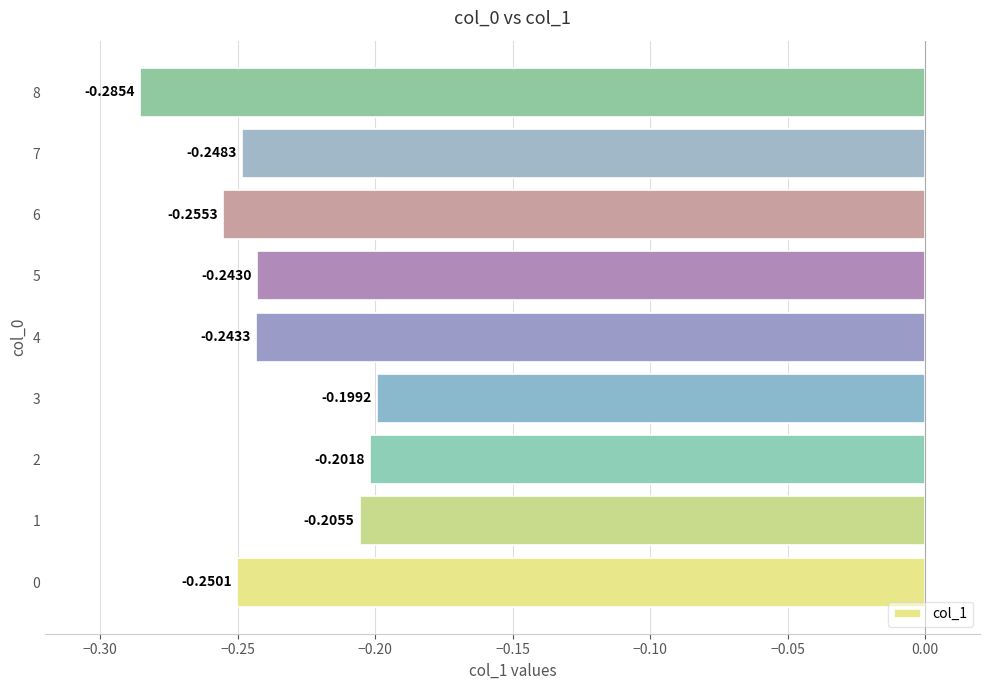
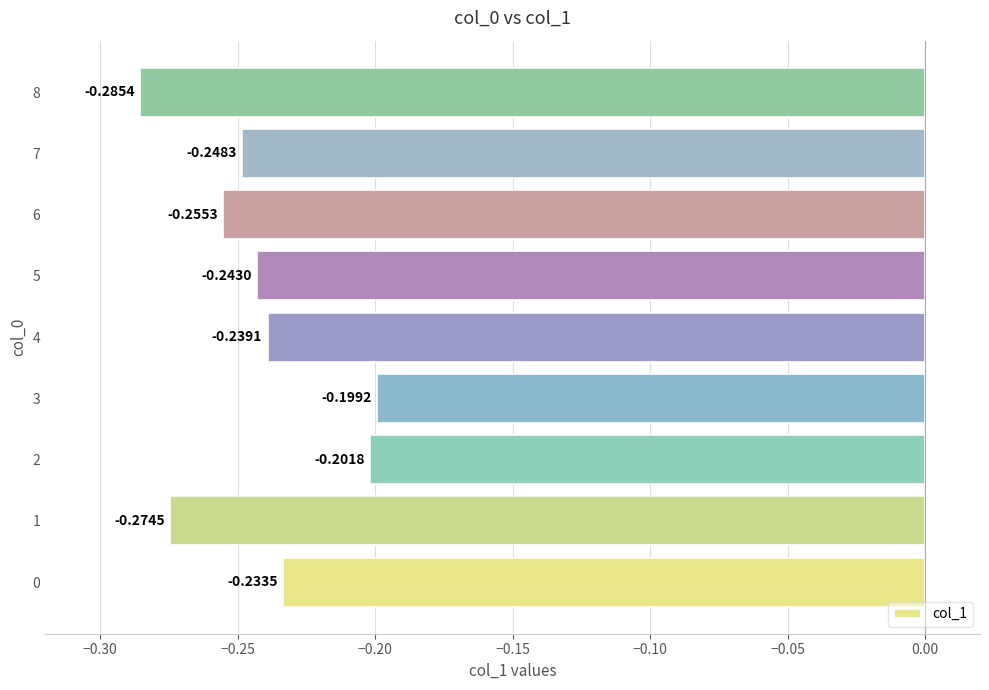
4: -0.2433 -> -0.2391
1: -0.2055 -> -0.2745
0: -0.2501 -> -0.2335
